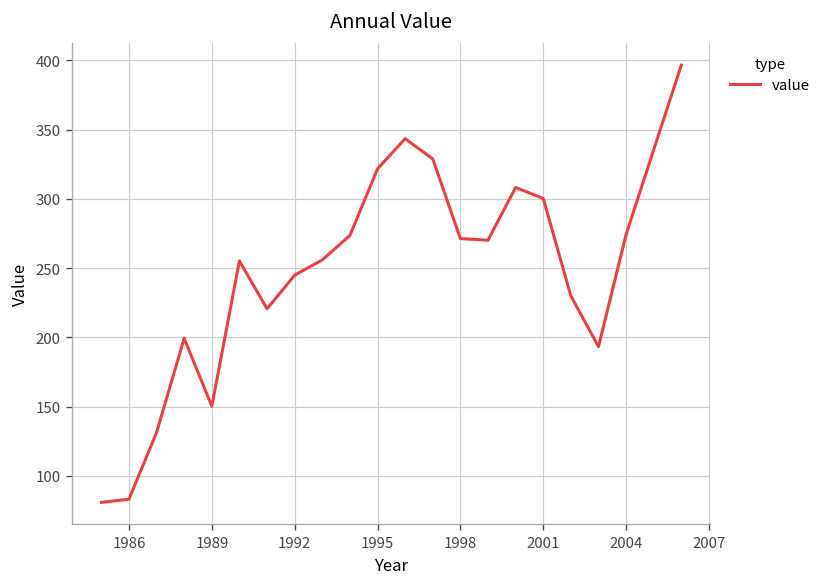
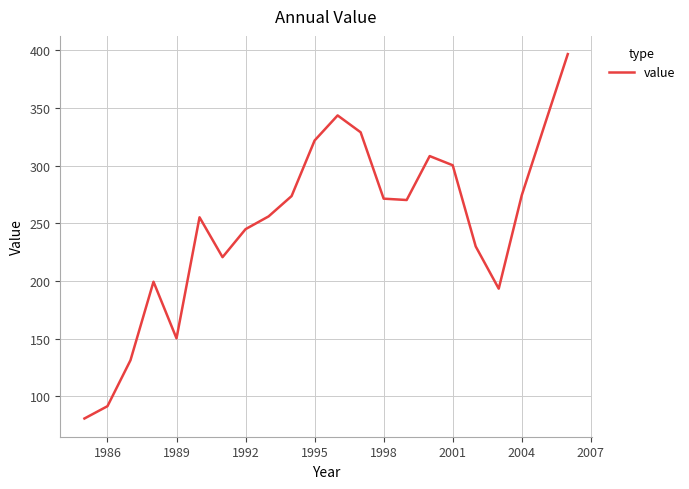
1986: 83 -> 92
